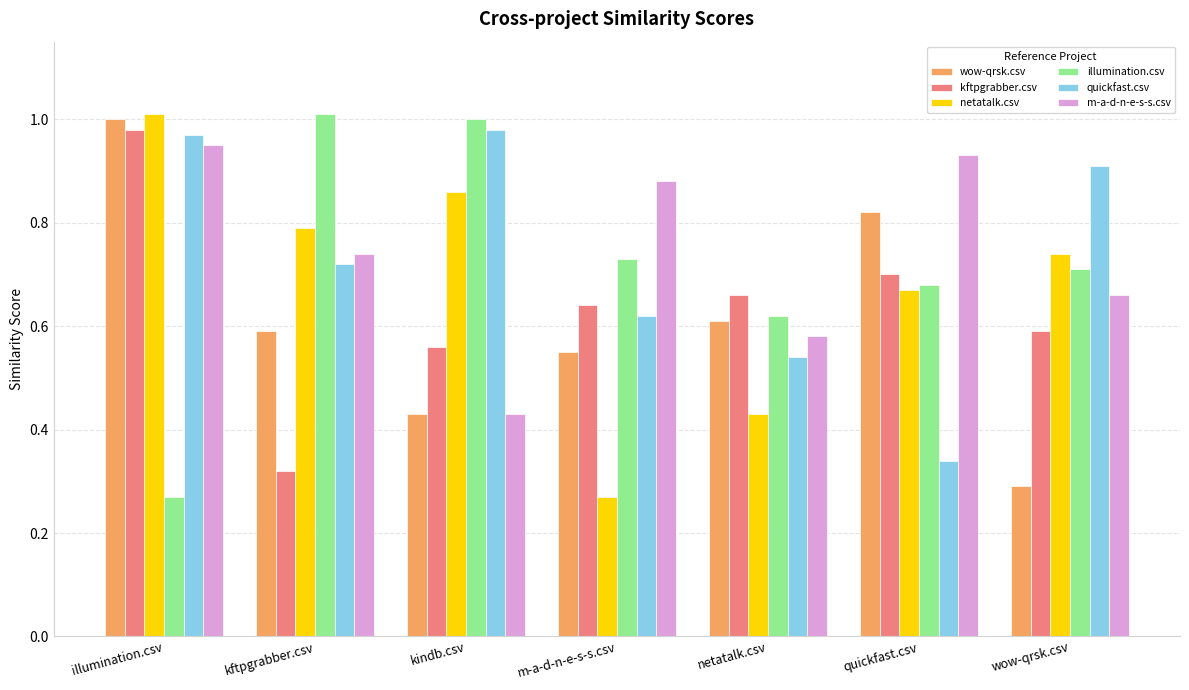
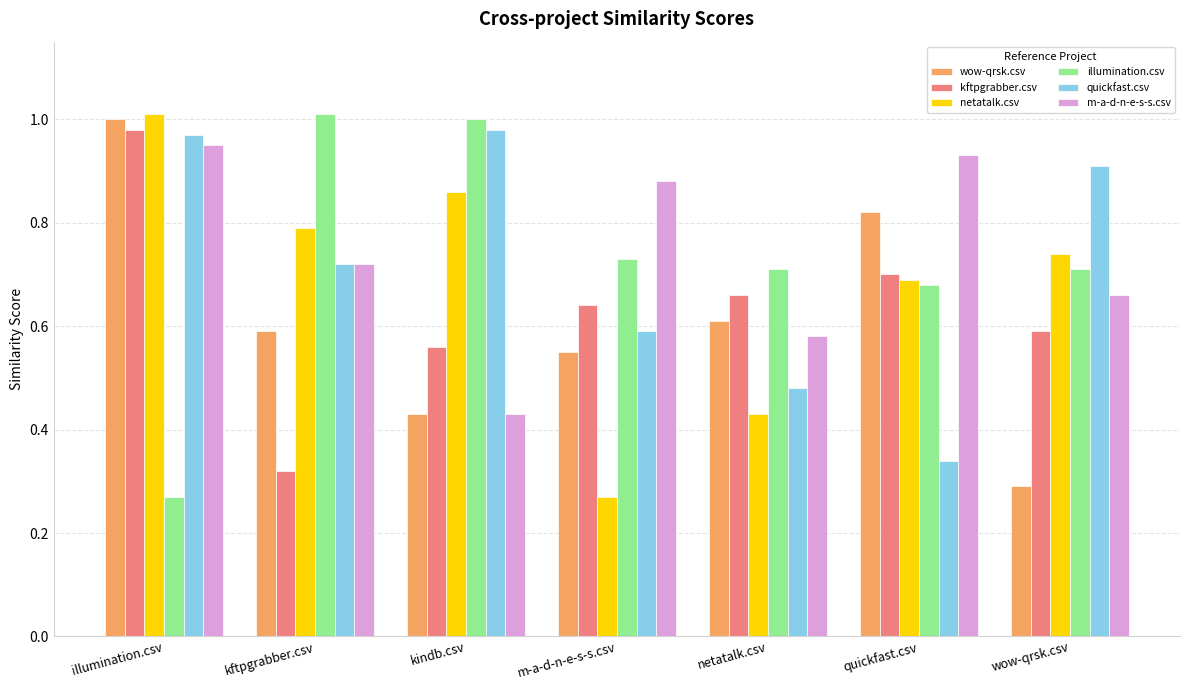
m-a-d-n-e-s-s.csv, kftpgrabber.csv: 0.74 -> 0.72
quickfast.csv, m-a-d-n-e-s-s.csv: 0.62 -> 0.59
illumination.csv, netatalk.csv: 0.62 -> 0.71
quickfast.csv, netatalk.csv: 0.54 -> 0.48
netatalk.csv, quickfast.csv: 0.67 -> 0.69
